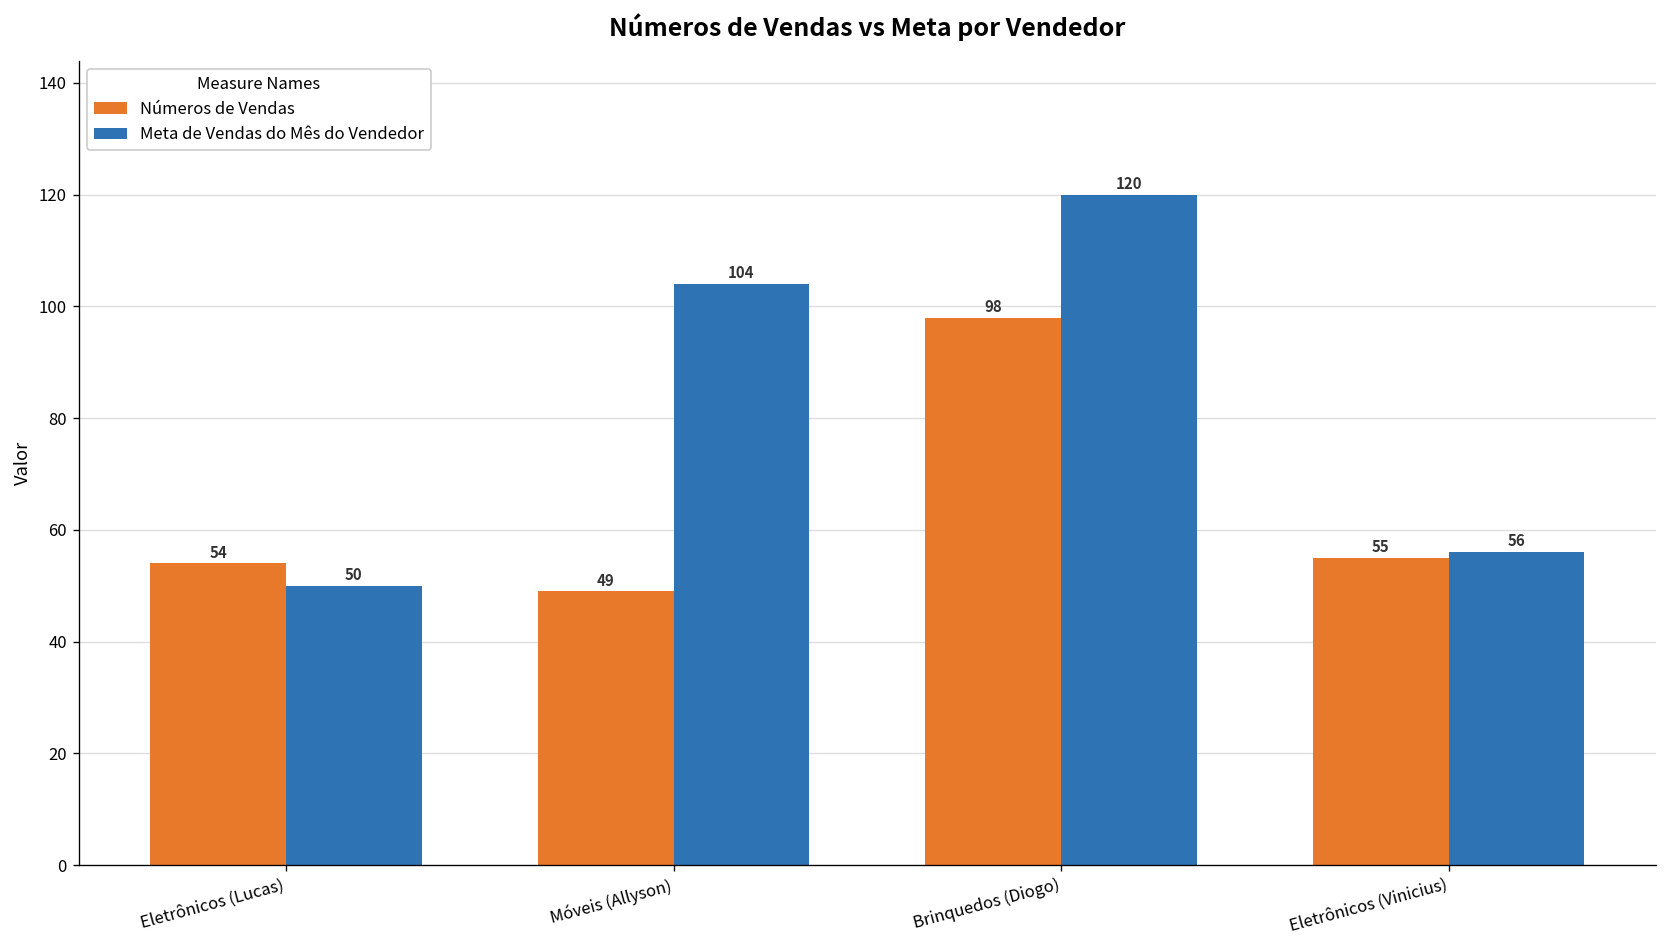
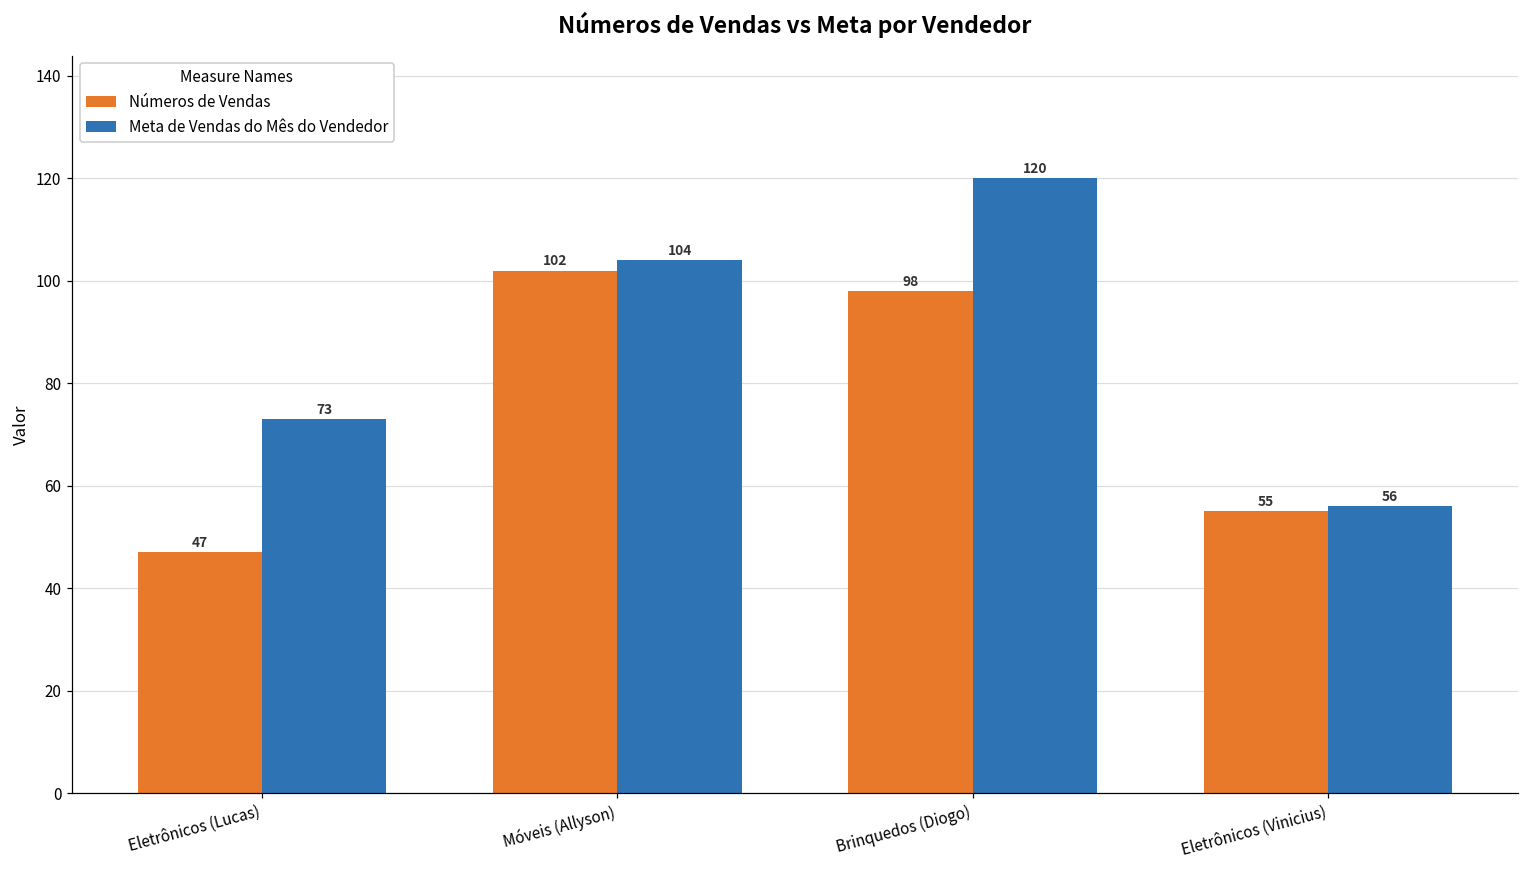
Números de Vendas, Eletrônicos (Lucas): 54 -> 47
Meta de Vendas do Mês do Vendedor, Eletrônicos (Lucas): 50 -> 73
Números de Vendas, Móveis (Allyson): 49 -> 102
